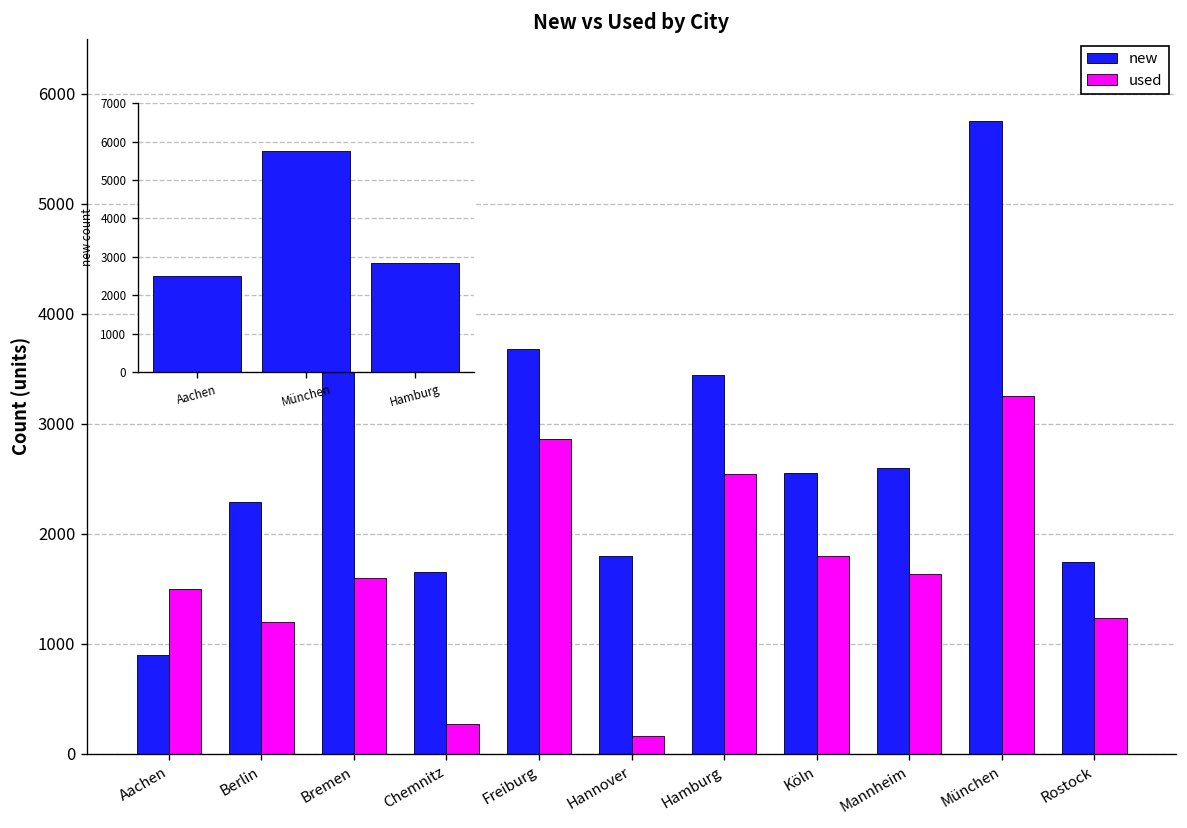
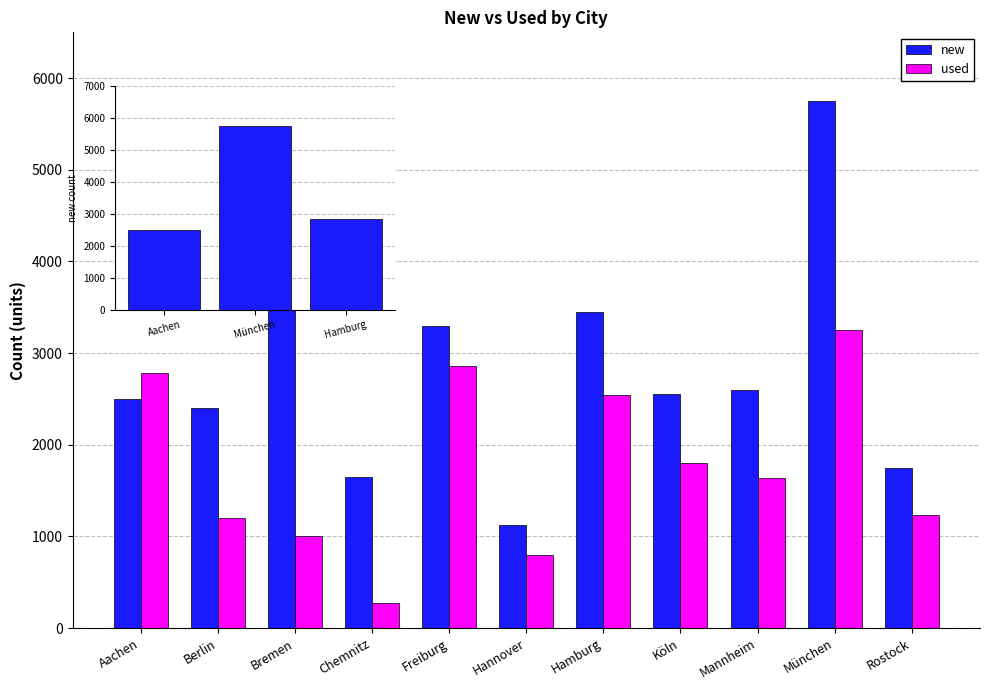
New vs Used by City, new, Aachen: 900 -> 2500
New vs Used by City, used, Aachen: 1500 -> 2800
New vs Used by City, new, Berlin: 2300 -> 2400
New vs Used by City, used, Bremen: 1600 -> 1000
New vs Used by City, new, Freiburg: 3700 -> 3300
New vs Used by City, new, Hannover: 1800 -> 1100
New vs Used by City, used, Hannover: 200 -> 800
